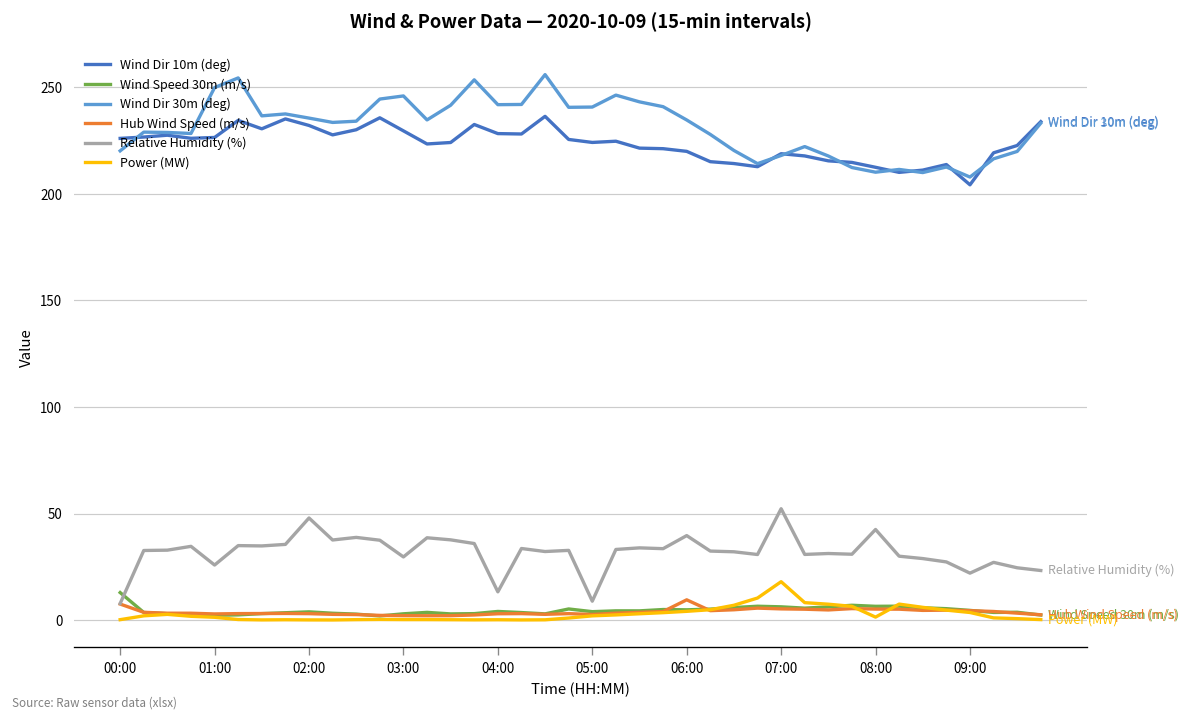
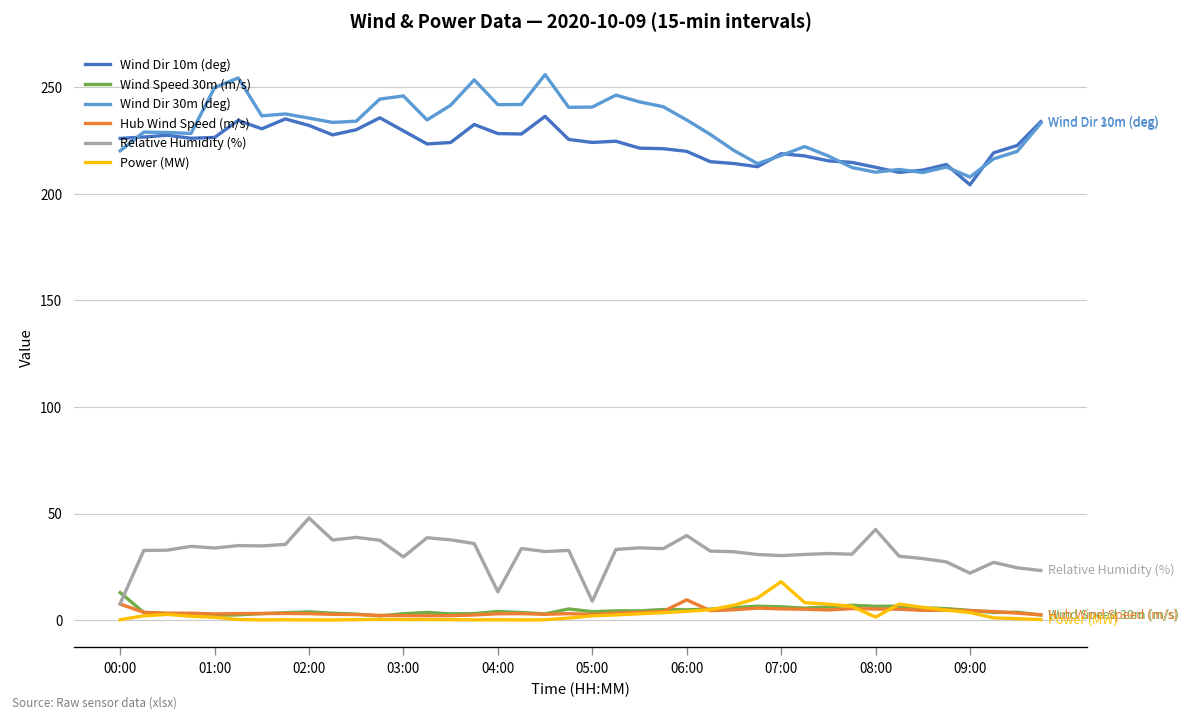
Relative Humidity (%), 01:00: 26 -> 34
Relative Humidity (%), 07:00: 52 -> 30
